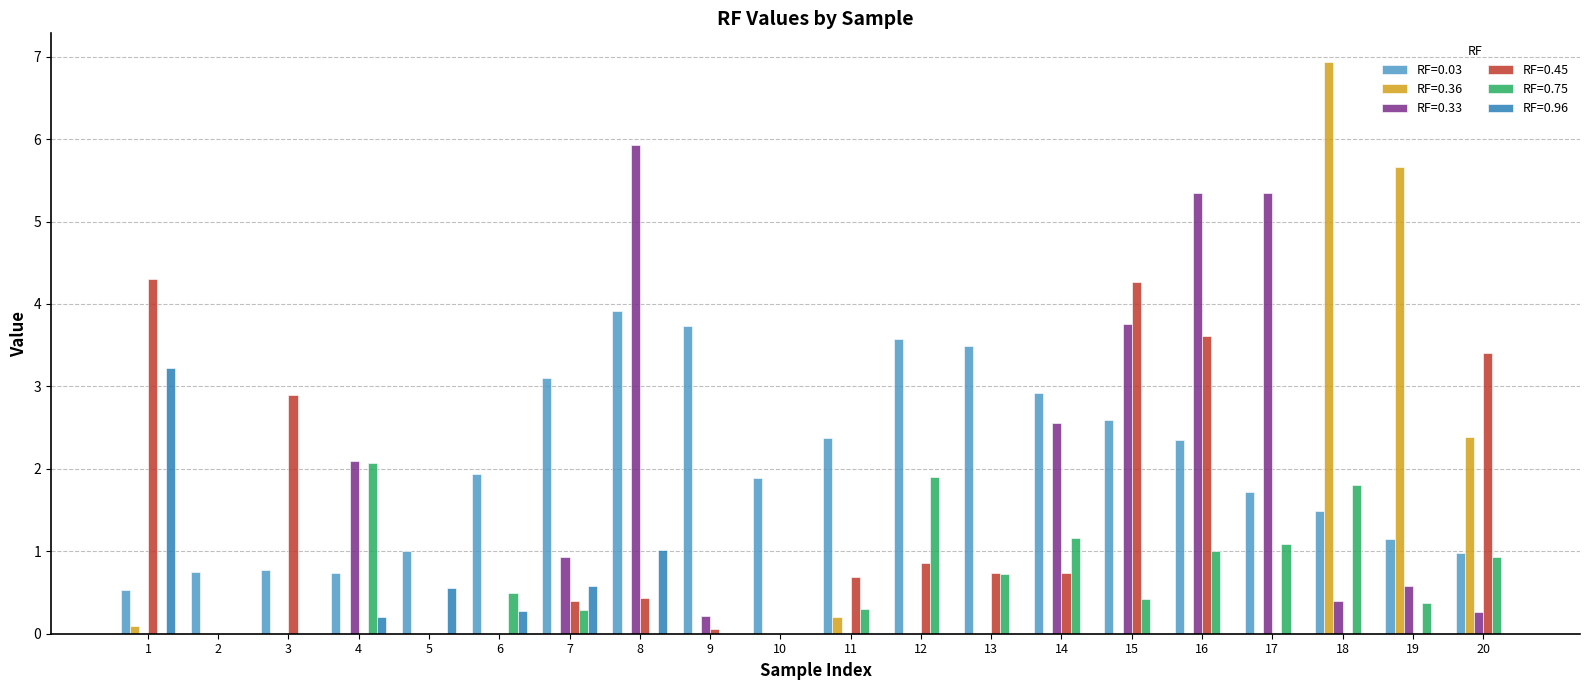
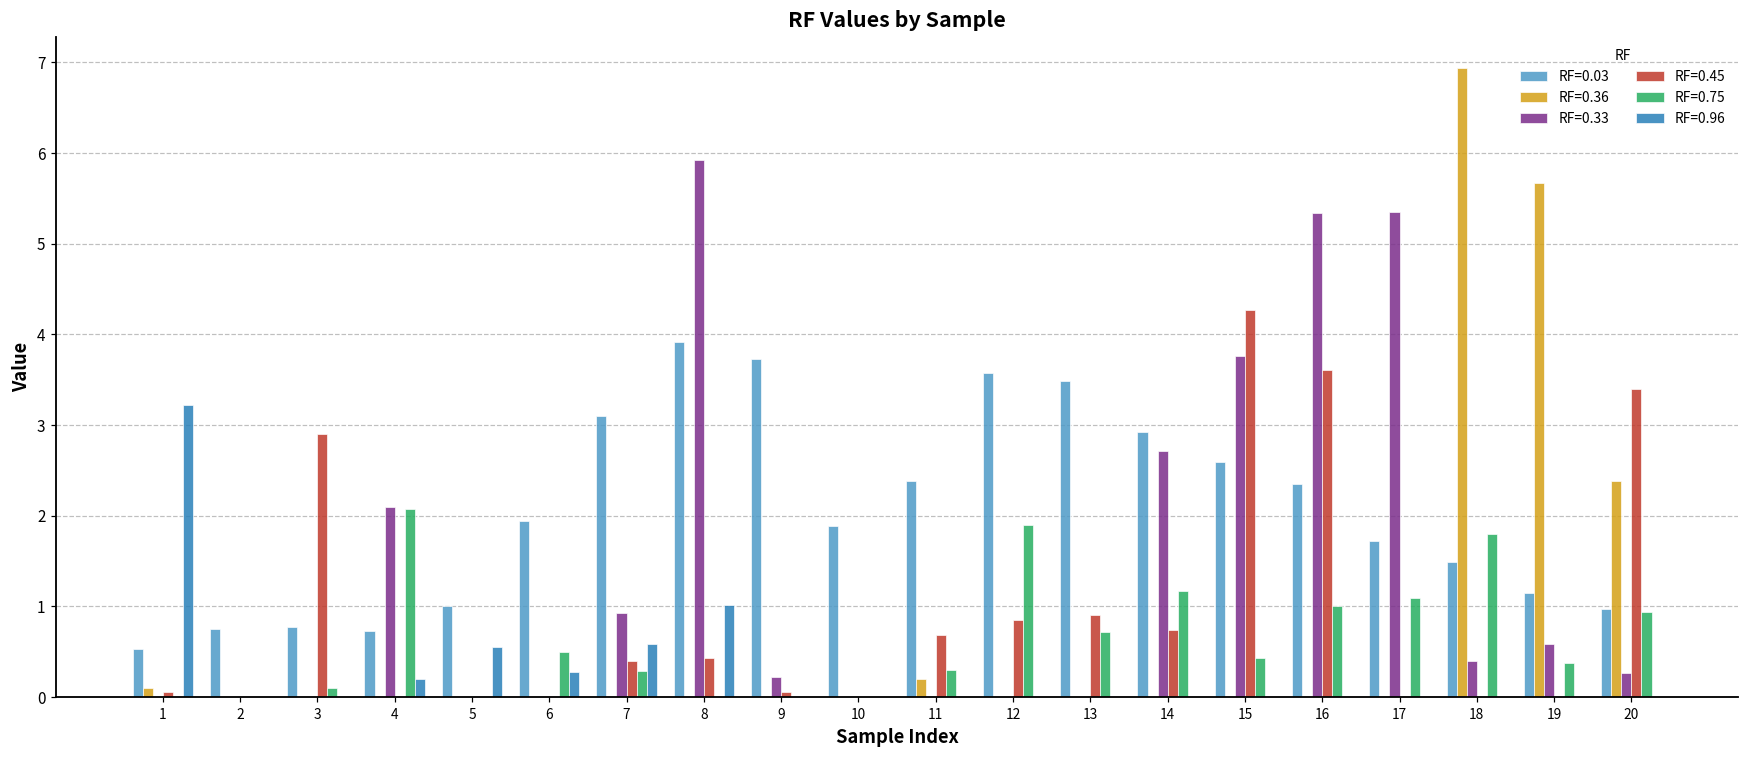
RF=0.45, 1: 4.3 -> 0.1
RF=0.75, 3: 0.0 -> 0.1
RF=0.45, 13: 0.7 -> 0.9
RF=0.33, 14: 2.6 -> 2.7
